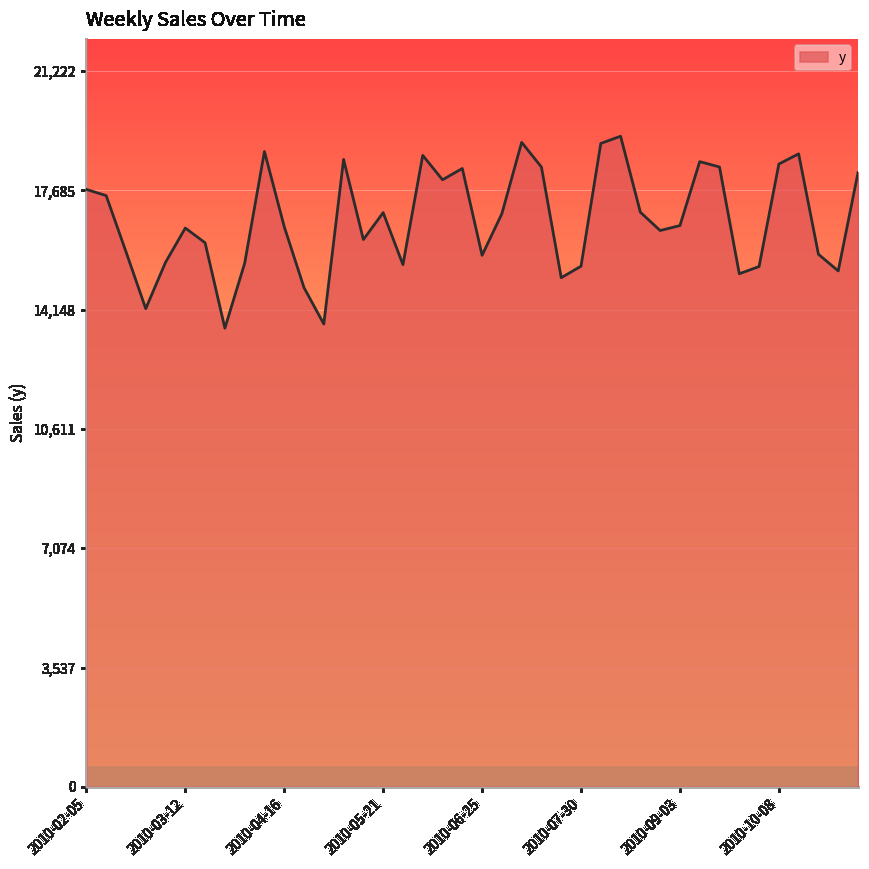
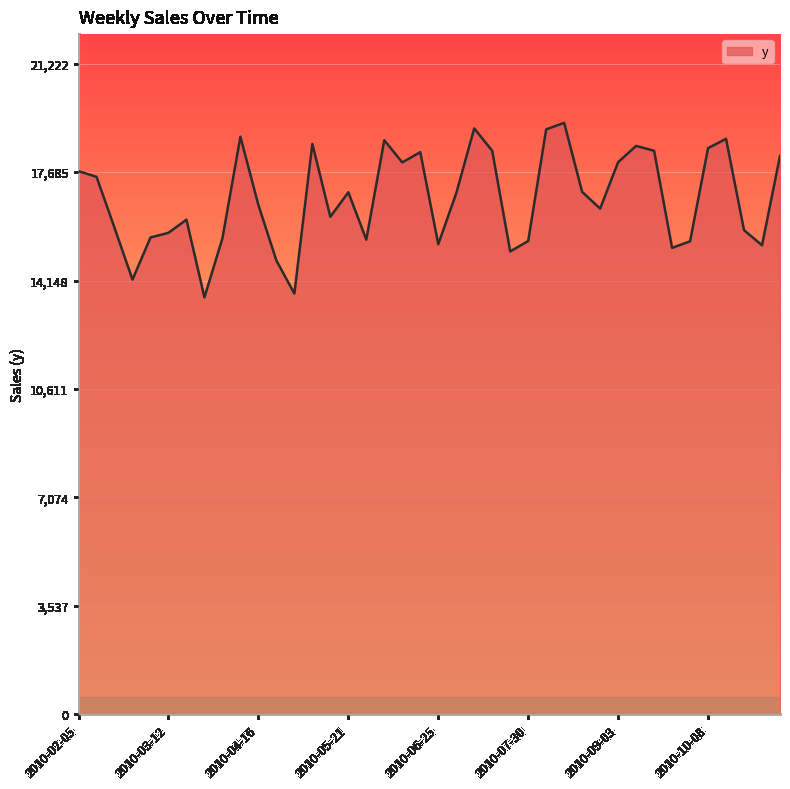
2010-03-12: 16,600 -> 15,700
2010-06-25: 15,800 -> 15,300
2010-09-03: 16,600 -> 18,000
